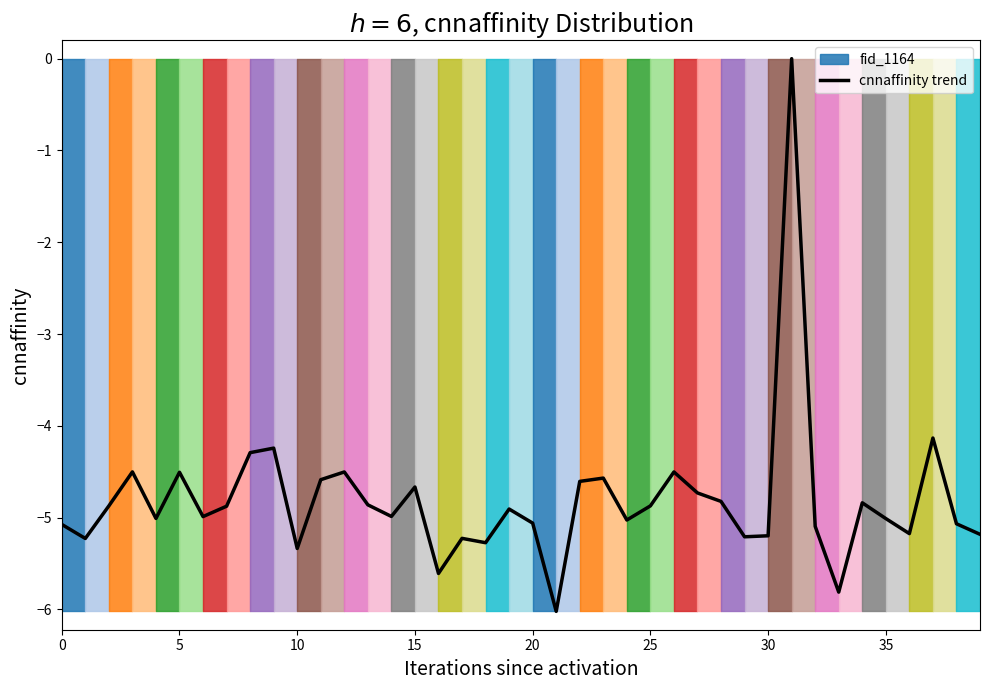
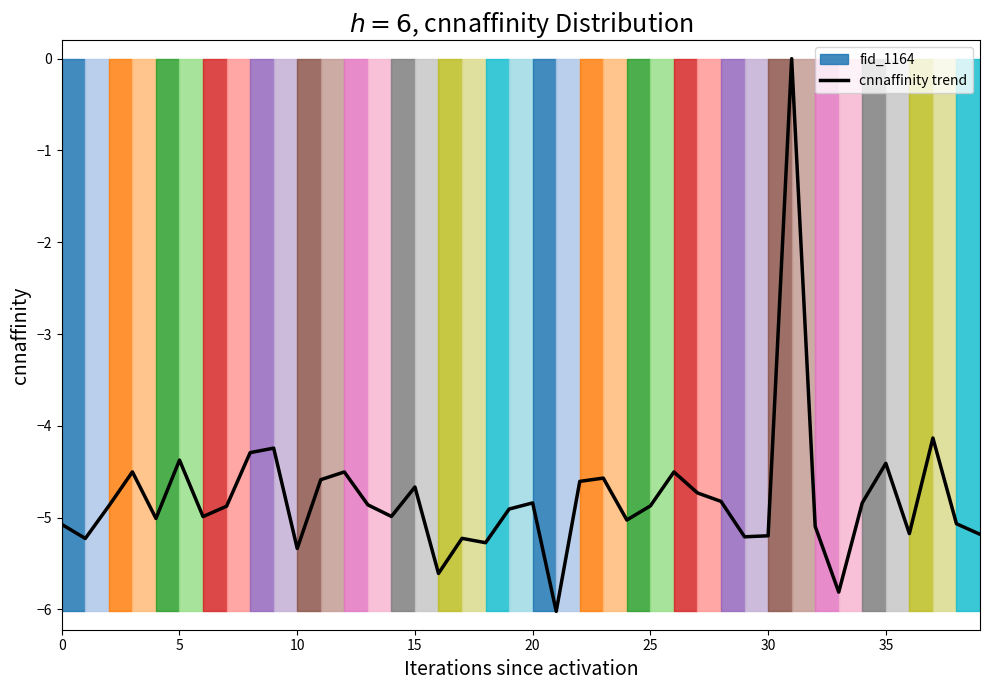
5: -4.5 -> -4.4
20: -5.1 -> -4.8
35: -5.0 -> -4.4
